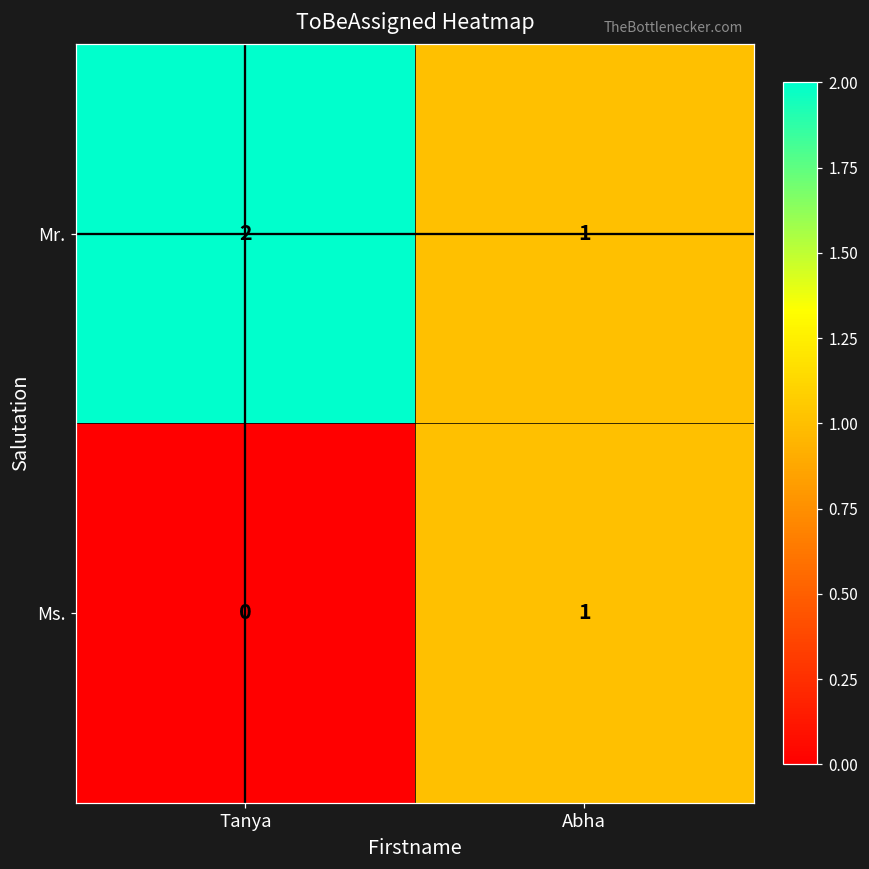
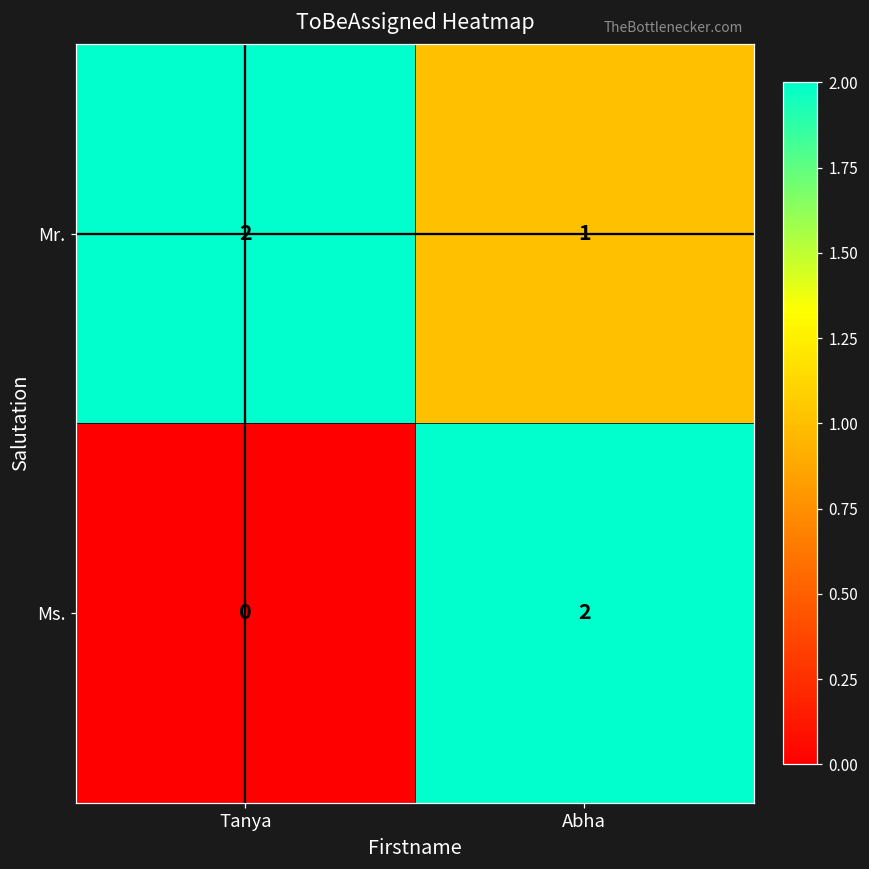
Ms., Abha: 1 -> 2
